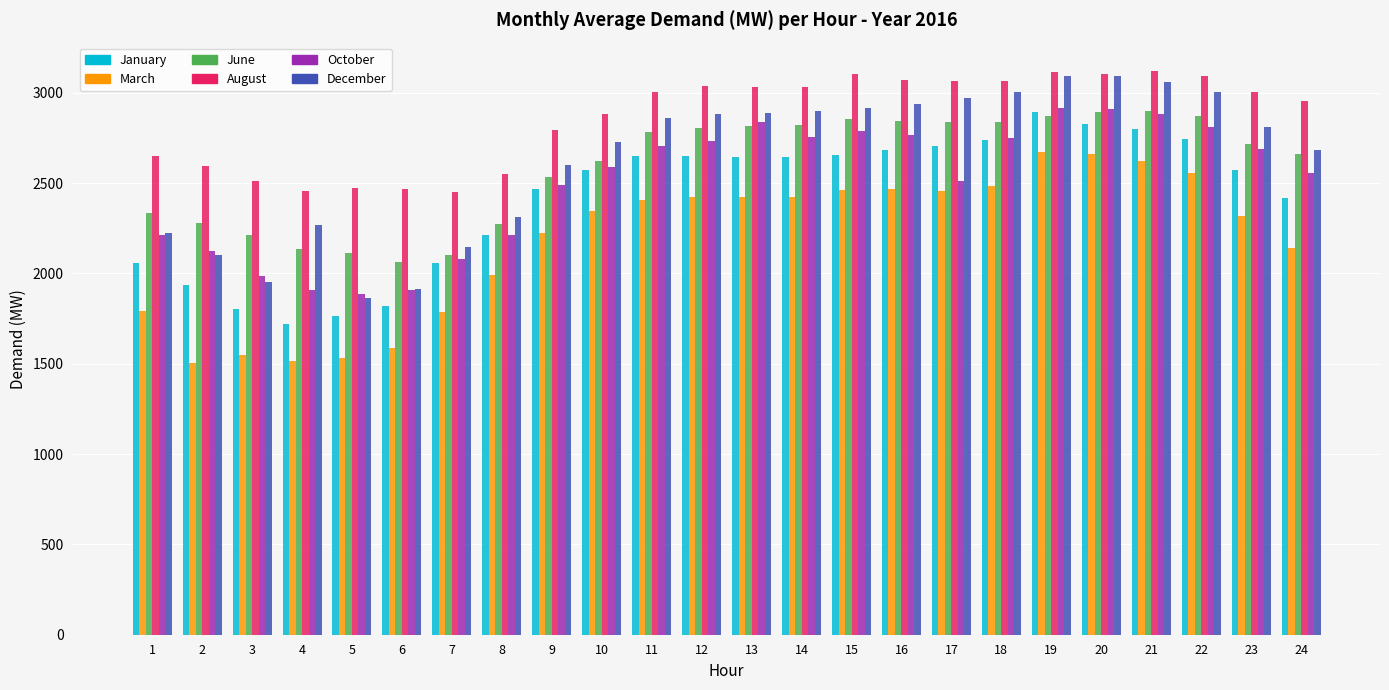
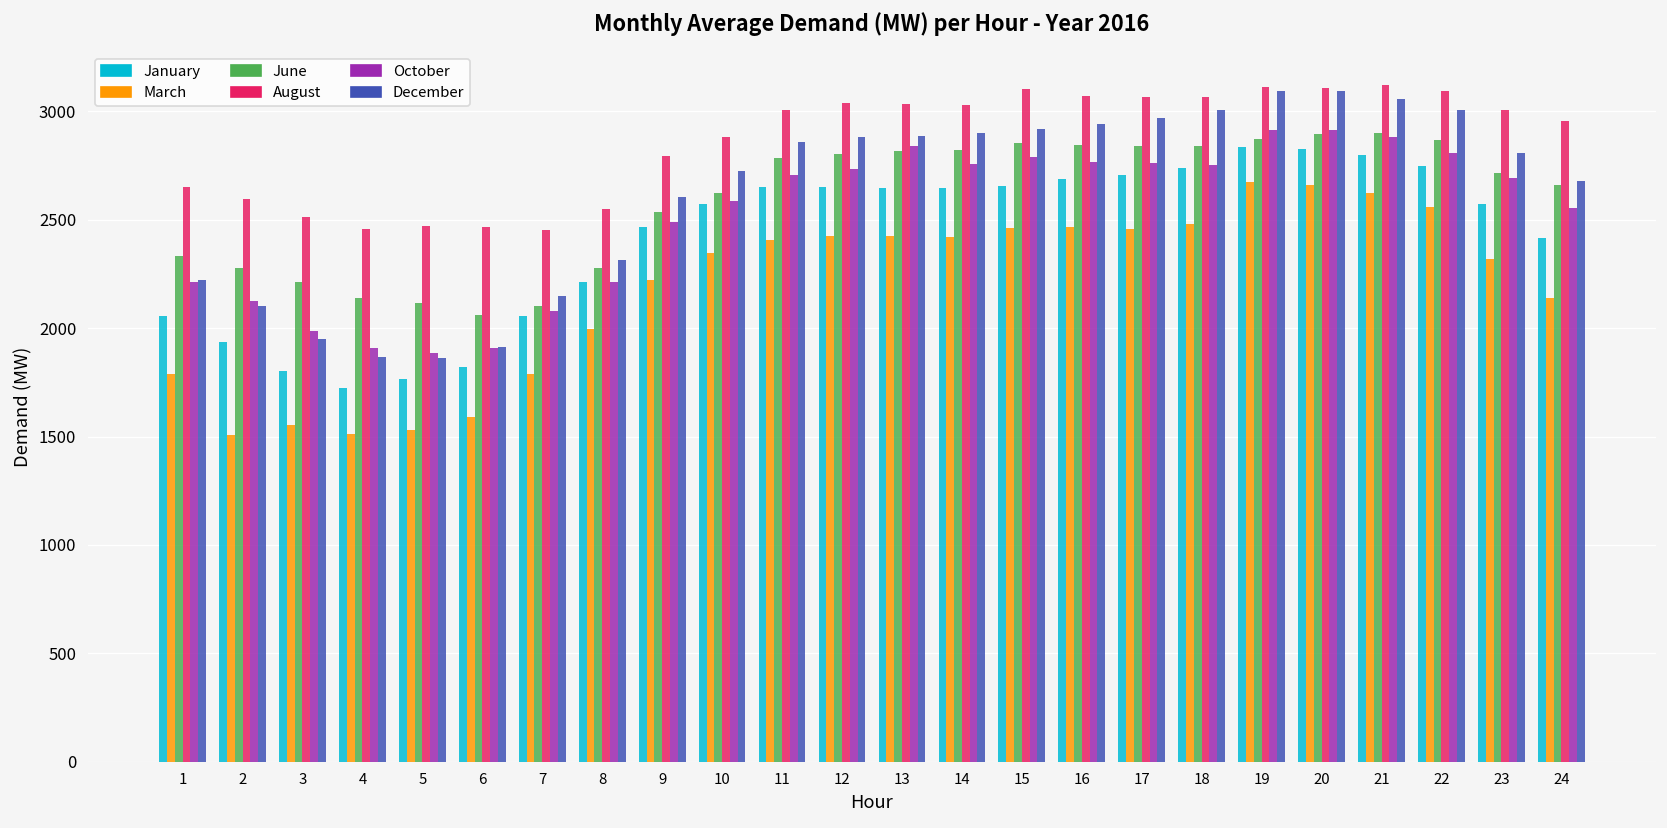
December, 4: 2270 -> 1870
October, 17: 2510 -> 2760
January, 19: 2890 -> 2840
